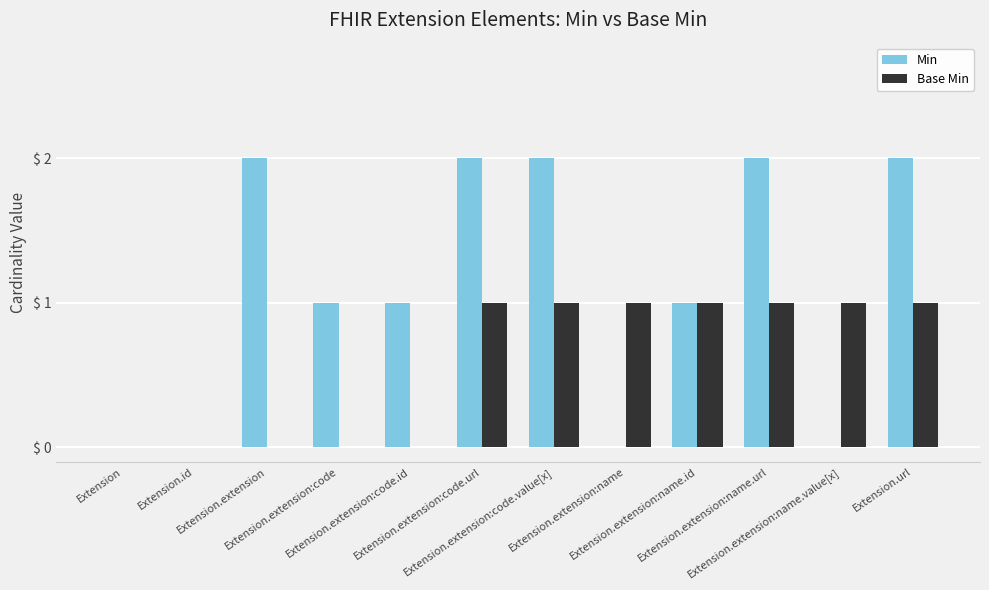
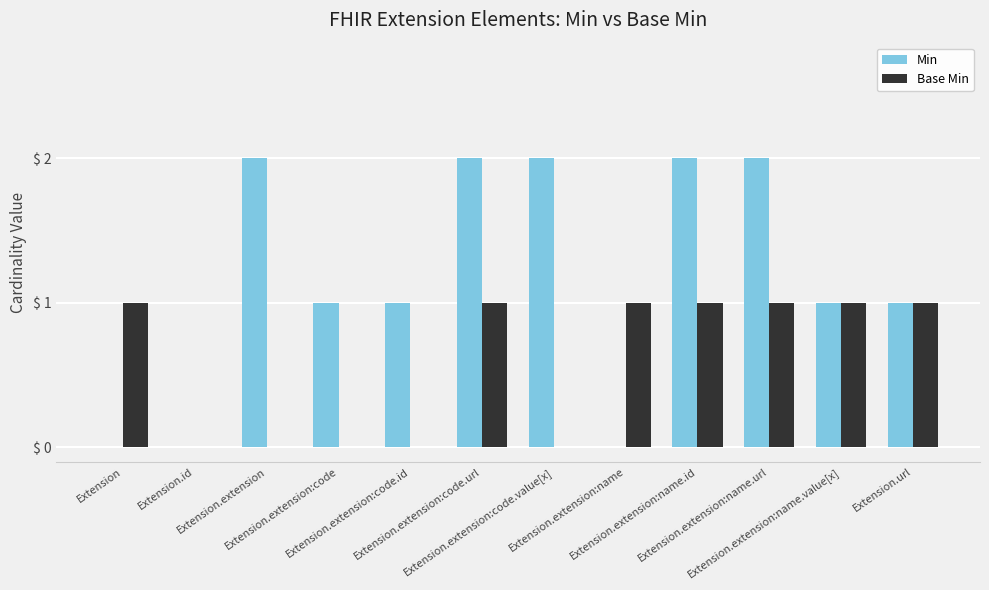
Base Min, Extension: $ 0 -> $ 1
Base Min, Extension.extension:code.value[x]: $ 1 -> $ 0
Min, Extension.extension:name.id: $ 1 -> $ 2
Min, Extension.extension:name.value[x]: $ 0 -> $ 1
Min, Extension.url: $ 2 -> $ 1
